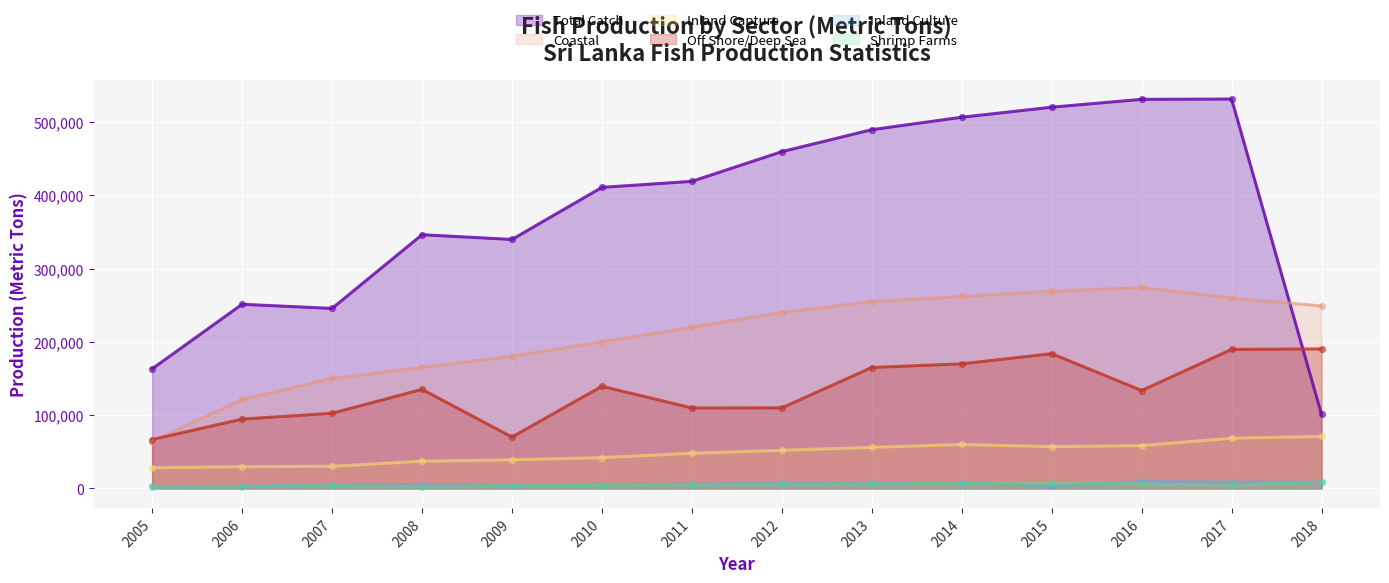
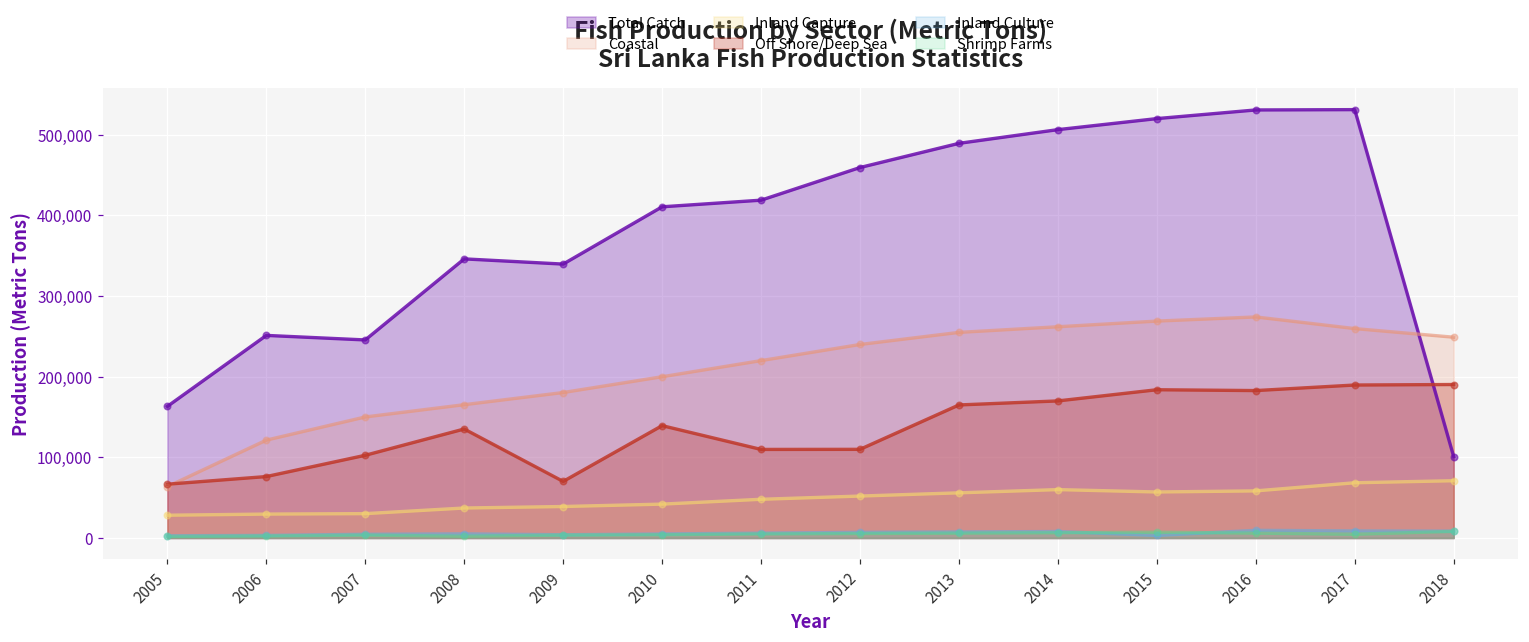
Off Shore/Deep Sea, 2006: 90,000 -> 80,000
Off Shore/Deep Sea, 2016: 130,000 -> 180,000
